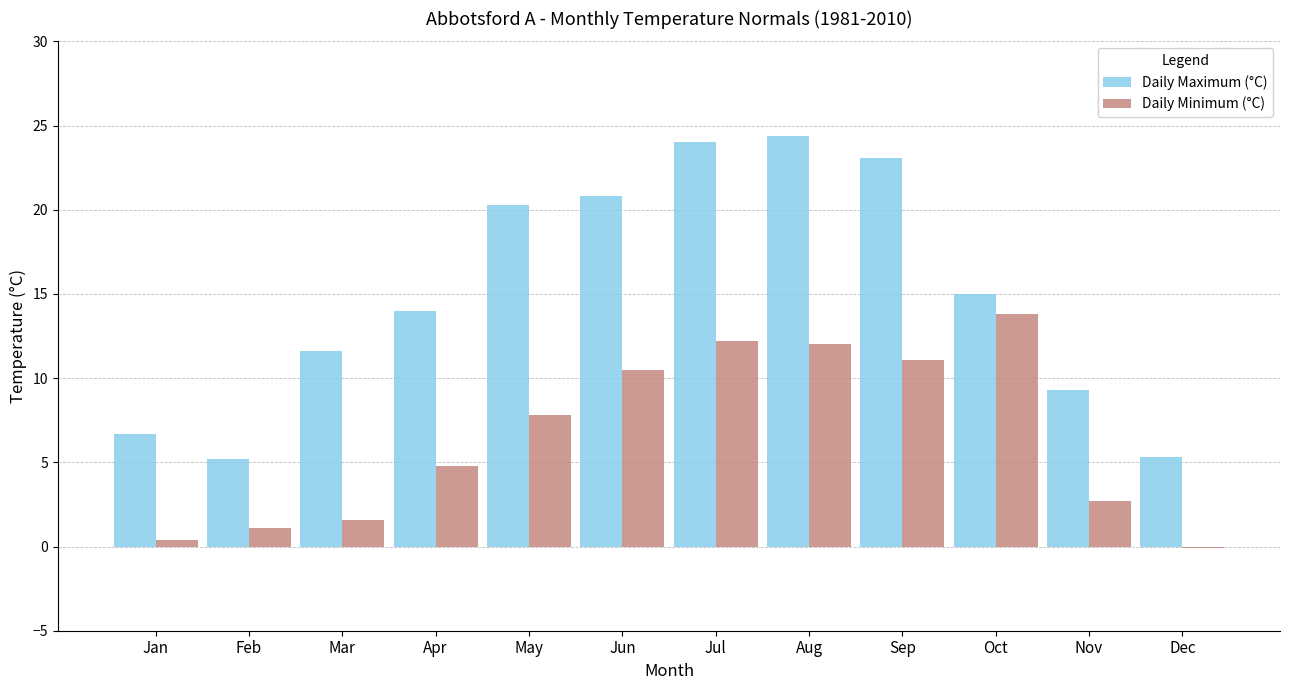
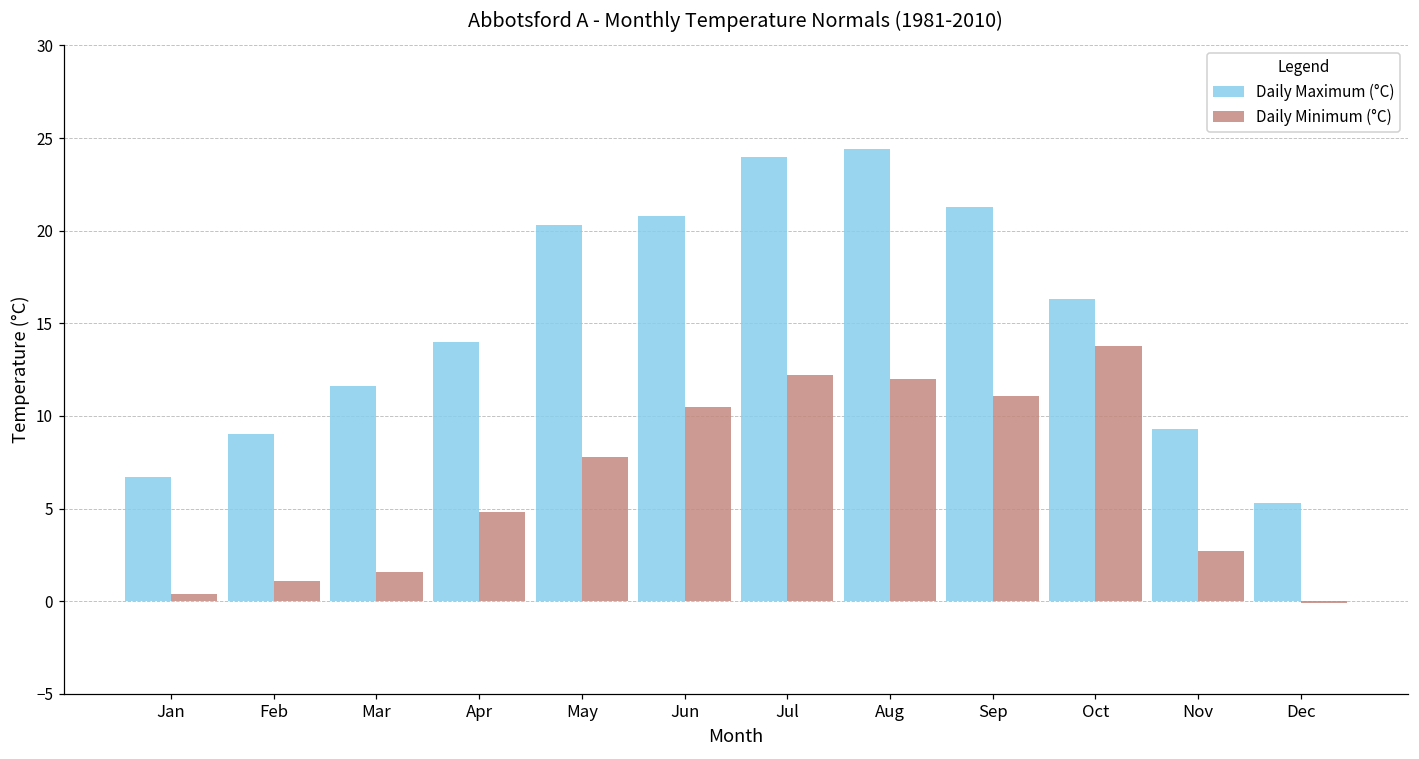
Daily Maximum (°C), Feb: 5.2 -> 9.0
Daily Maximum (°C), Sep: 23.1 -> 21.3
Daily Maximum (°C), Oct: 15.0 -> 16.3
